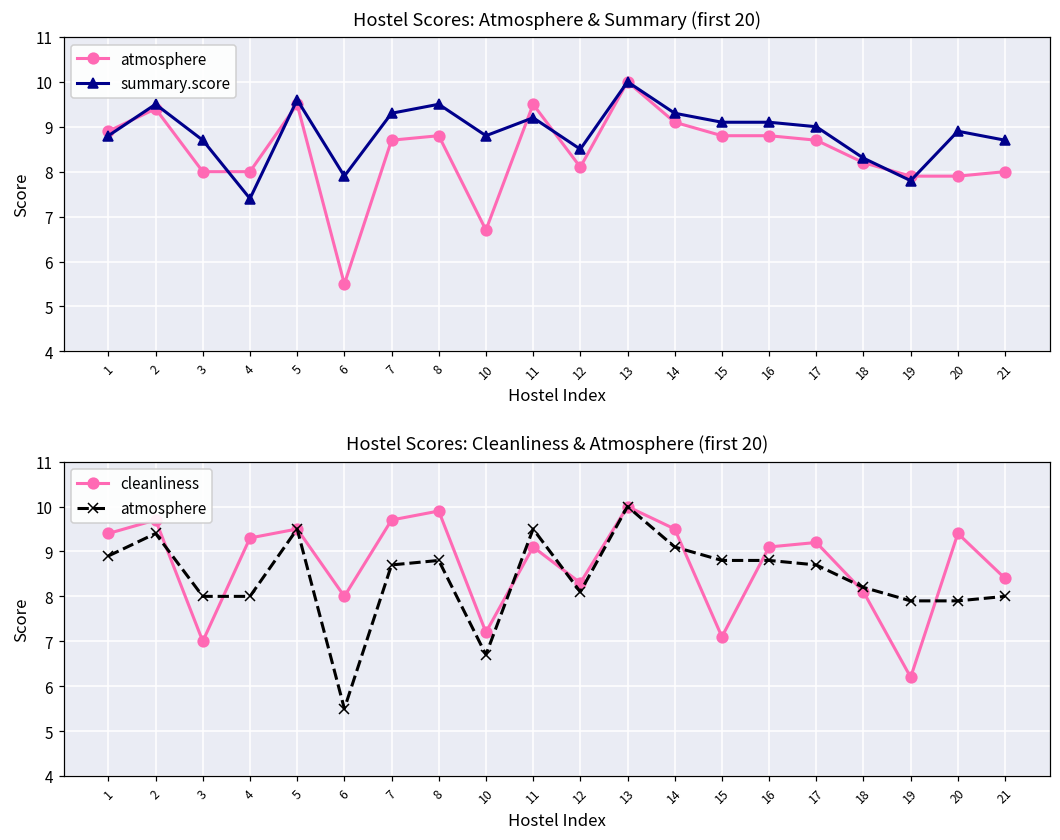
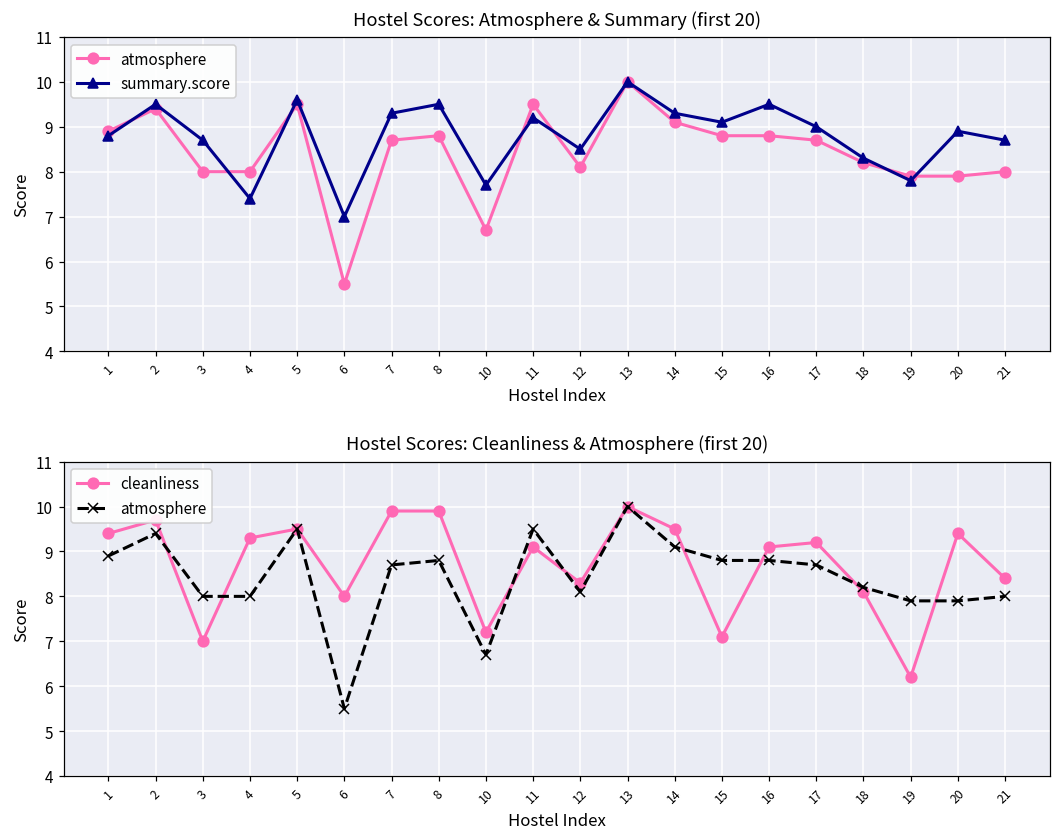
Hostel Scores: Atmosphere & Summary (first 20), summary.score, 6: 7.9 -> 7.0
Hostel Scores: Atmosphere & Summary (first 20), summary.score, 10: 8.8 -> 7.7
Hostel Scores: Atmosphere & Summary (first 20), summary.score, 16: 9.1 -> 9.5
Hostel Scores: Cleanliness & Atmosphere (first 20), cleanliness, 7: 9.7 -> 9.9
